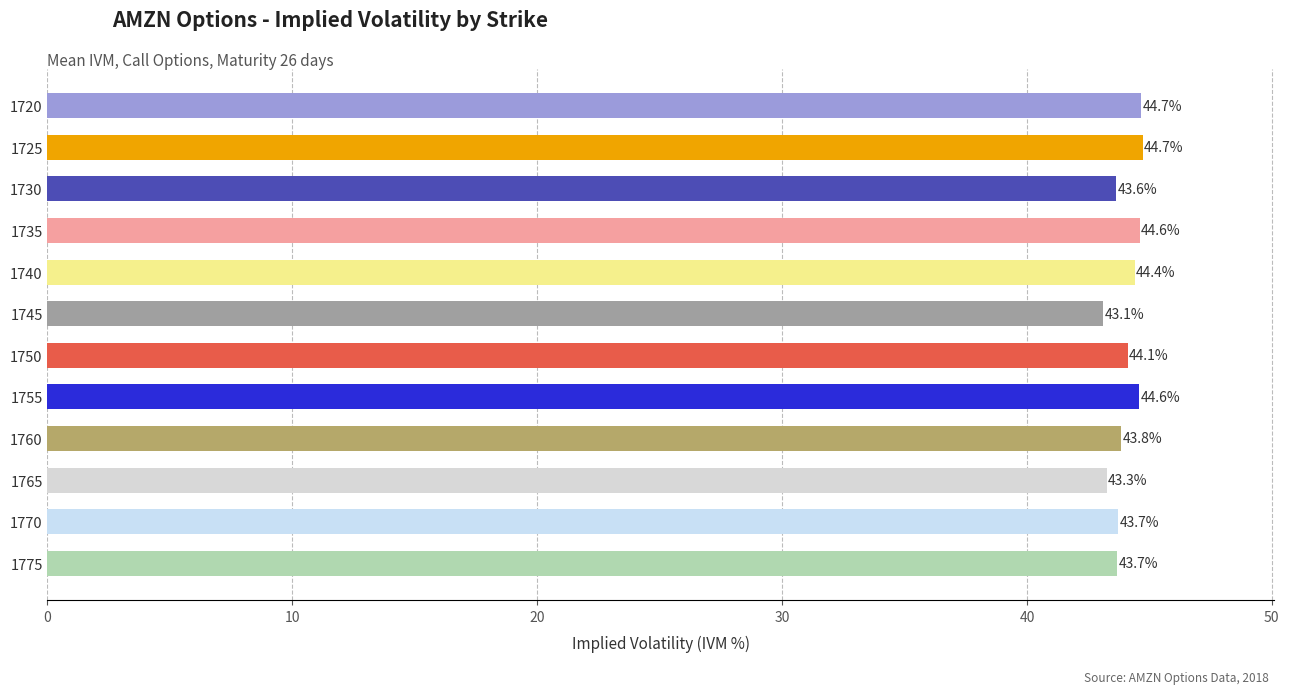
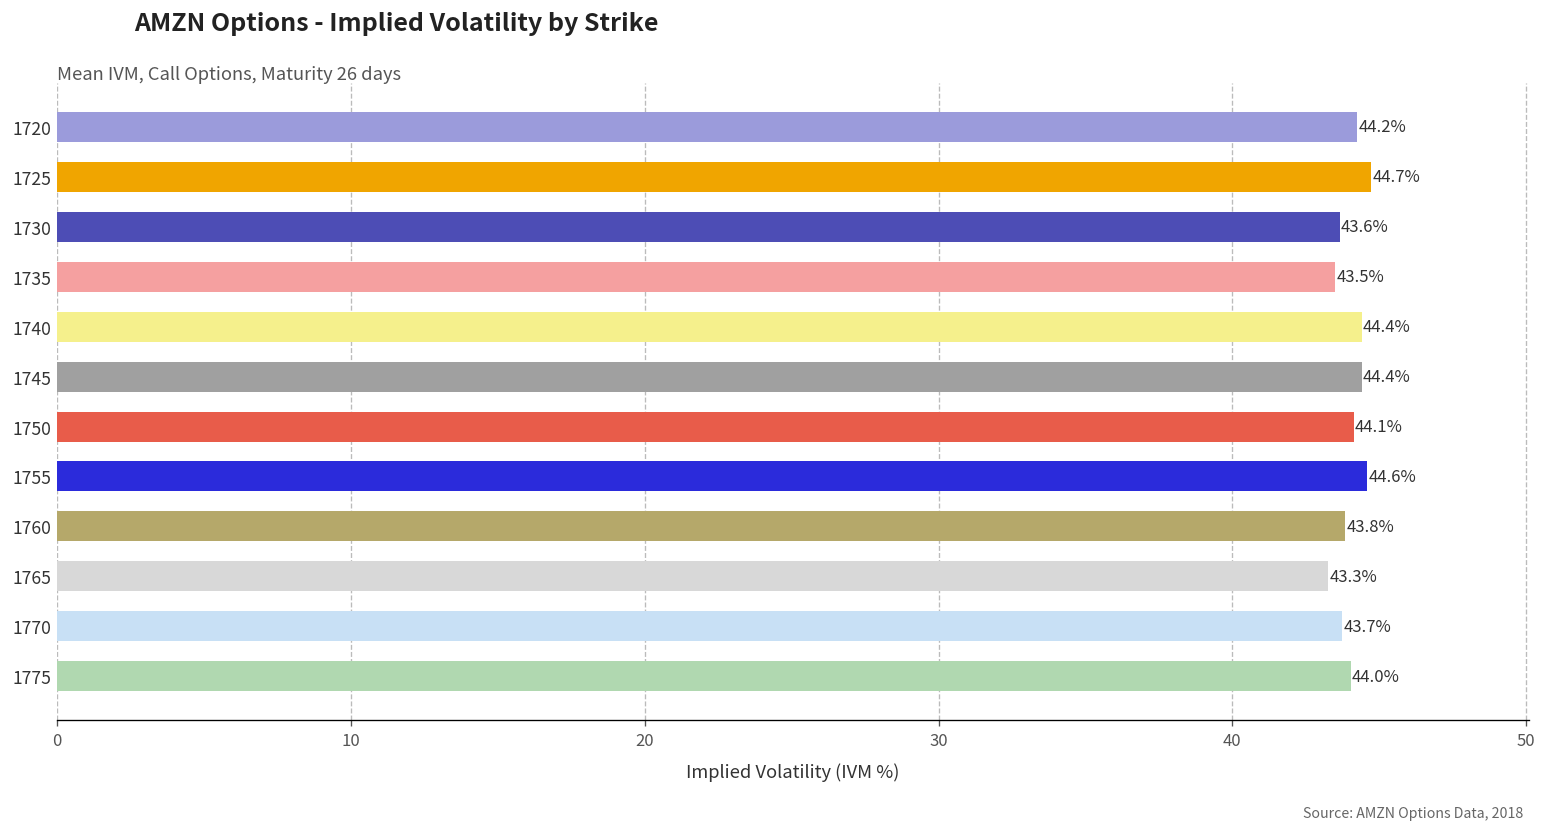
1720: 44.7% -> 44.2%
1735: 44.6% -> 43.5%
1745: 43.1% -> 44.4%
1775: 43.7% -> 44.0%
